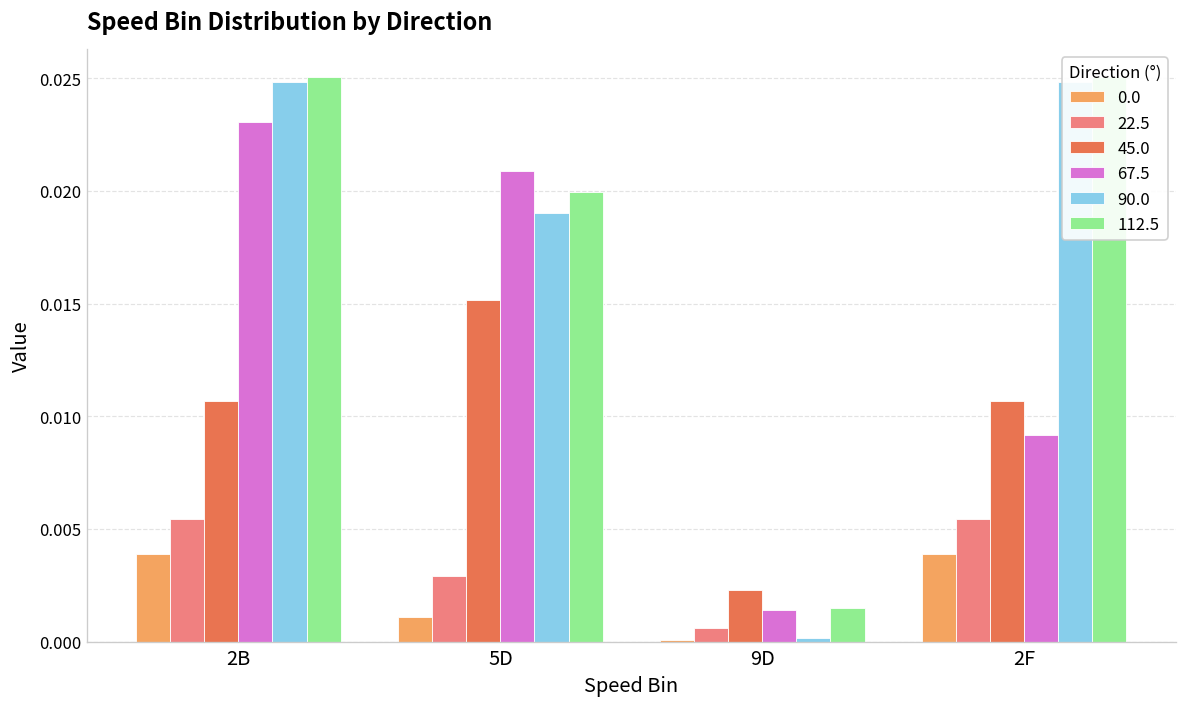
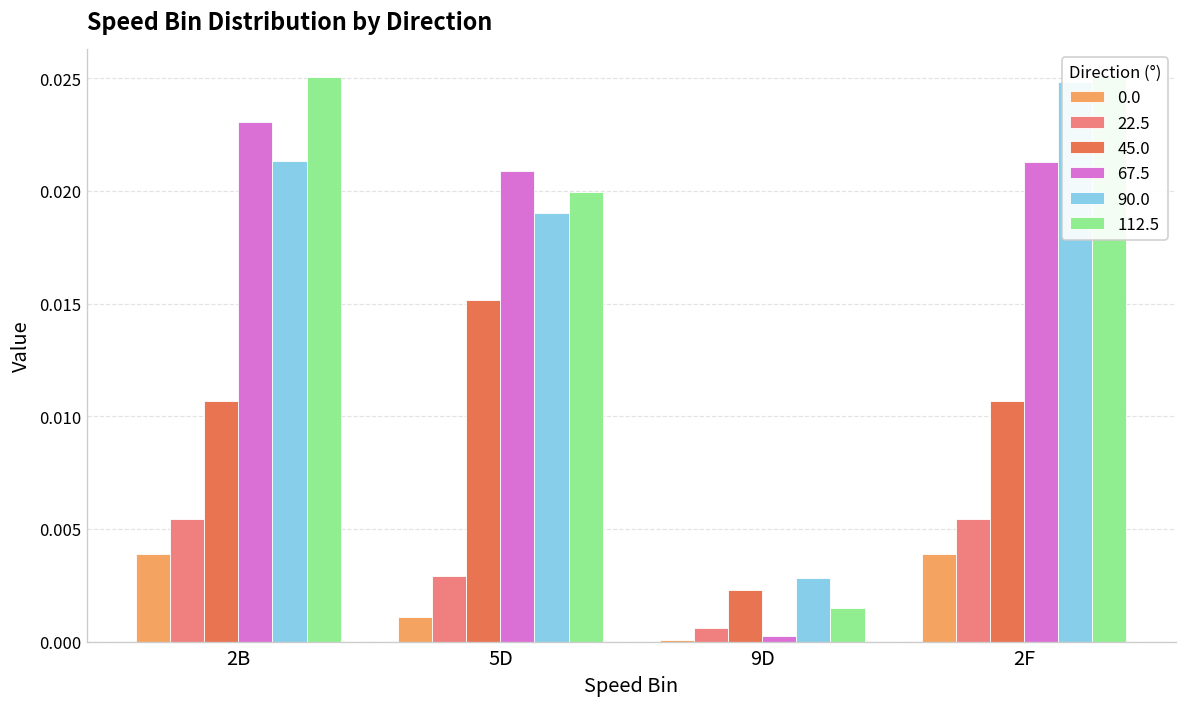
90.0, 2B: 0.0248 -> 0.0213
67.5, 9D: 0.0014 -> 0.0002
90.0, 9D: 0.0002 -> 0.0028
67.5, 2F: 0.0092 -> 0.0213
